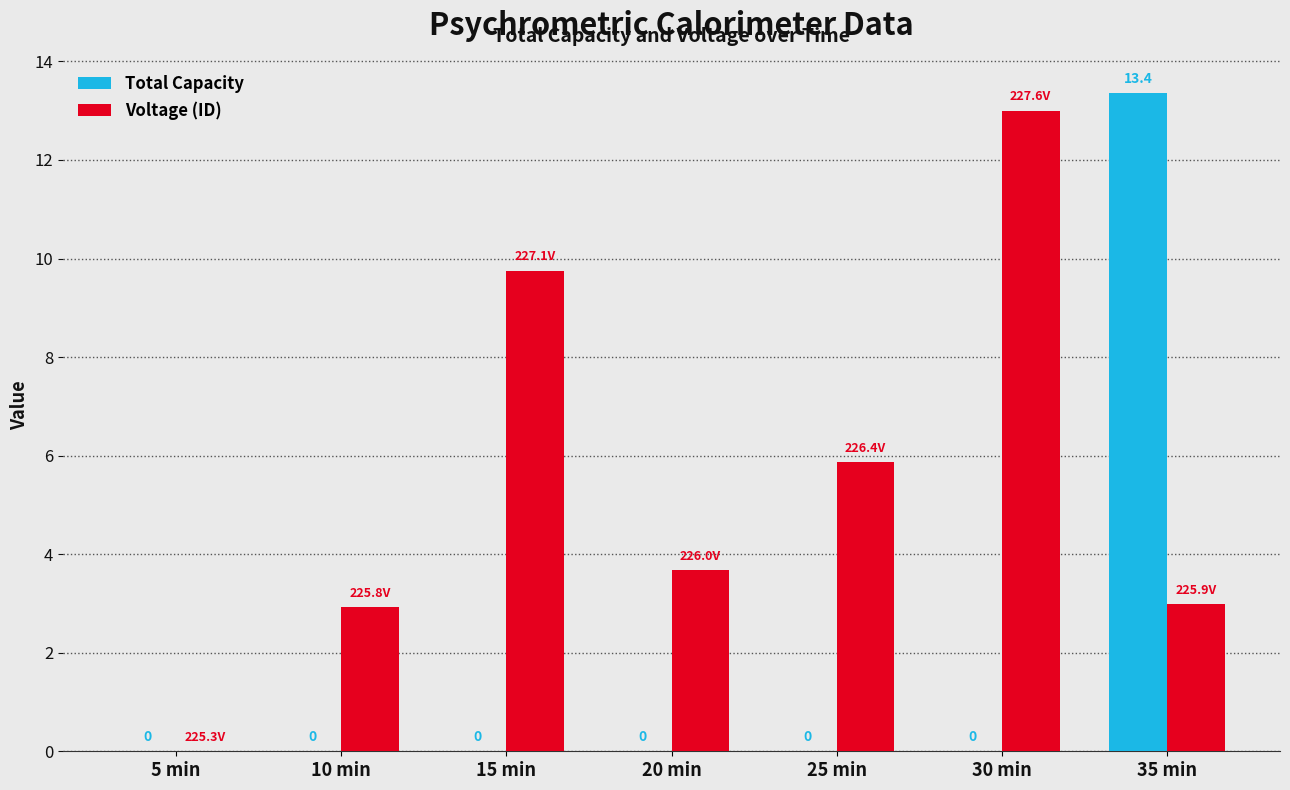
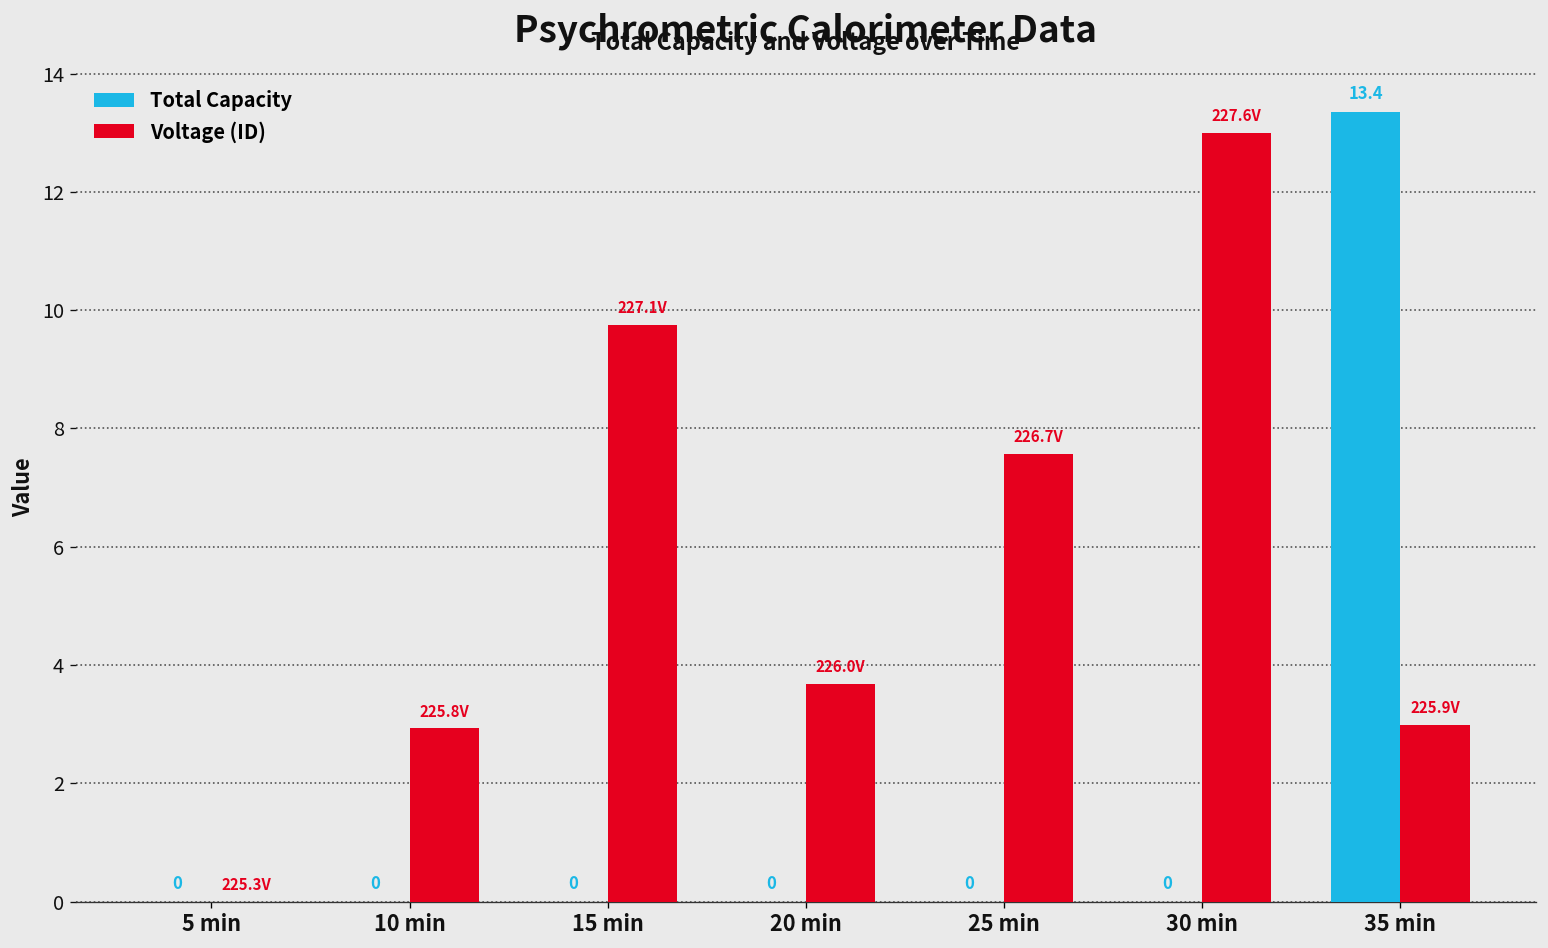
Voltage (ID), 25 min: 226.4V -> 226.7V
